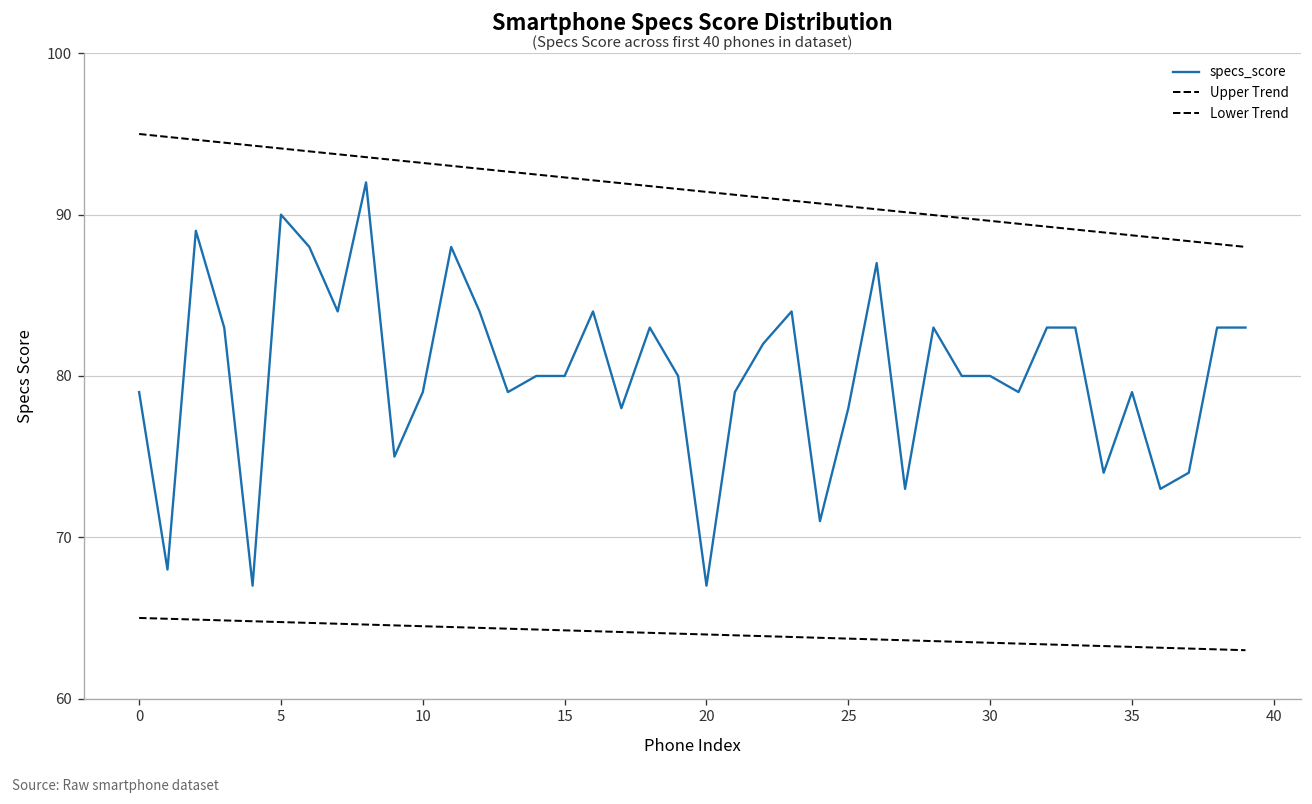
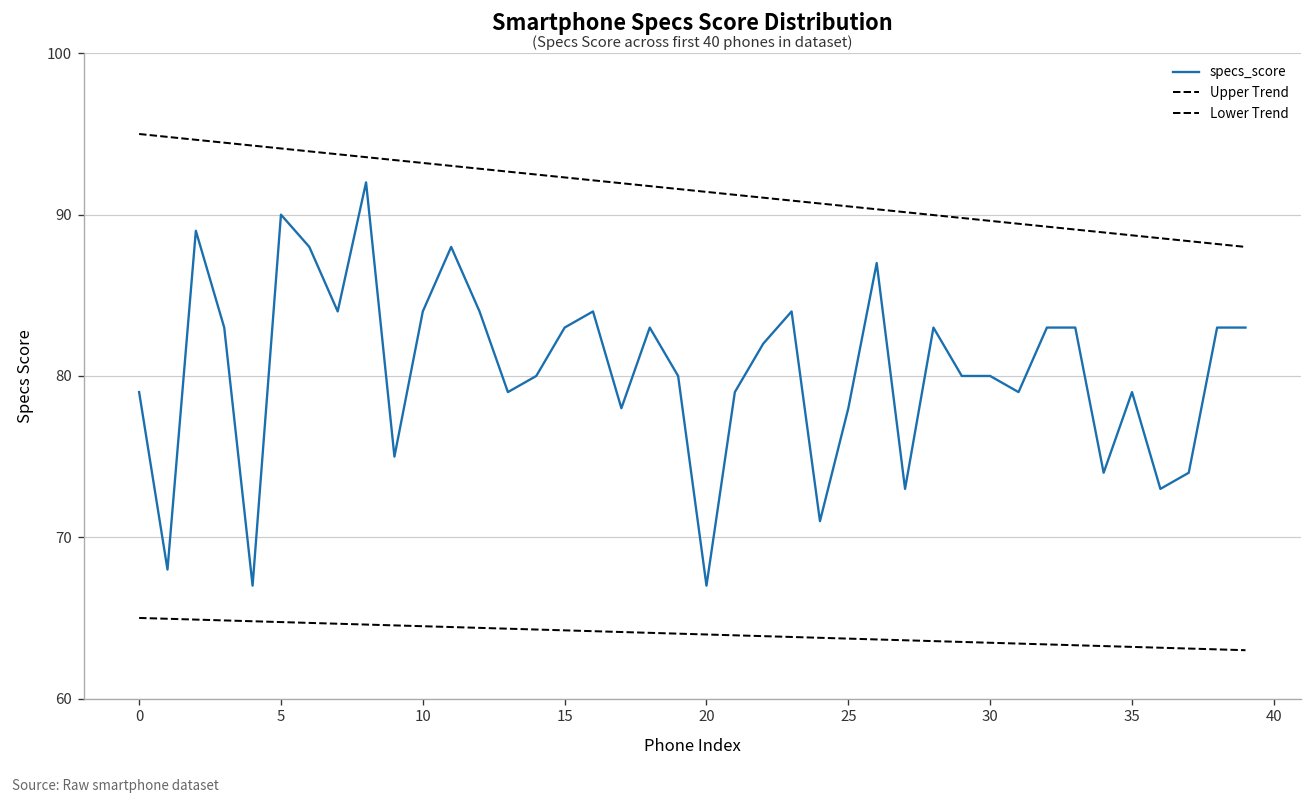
specs_score, 10: 79 -> 84
specs_score, 15: 80 -> 83
